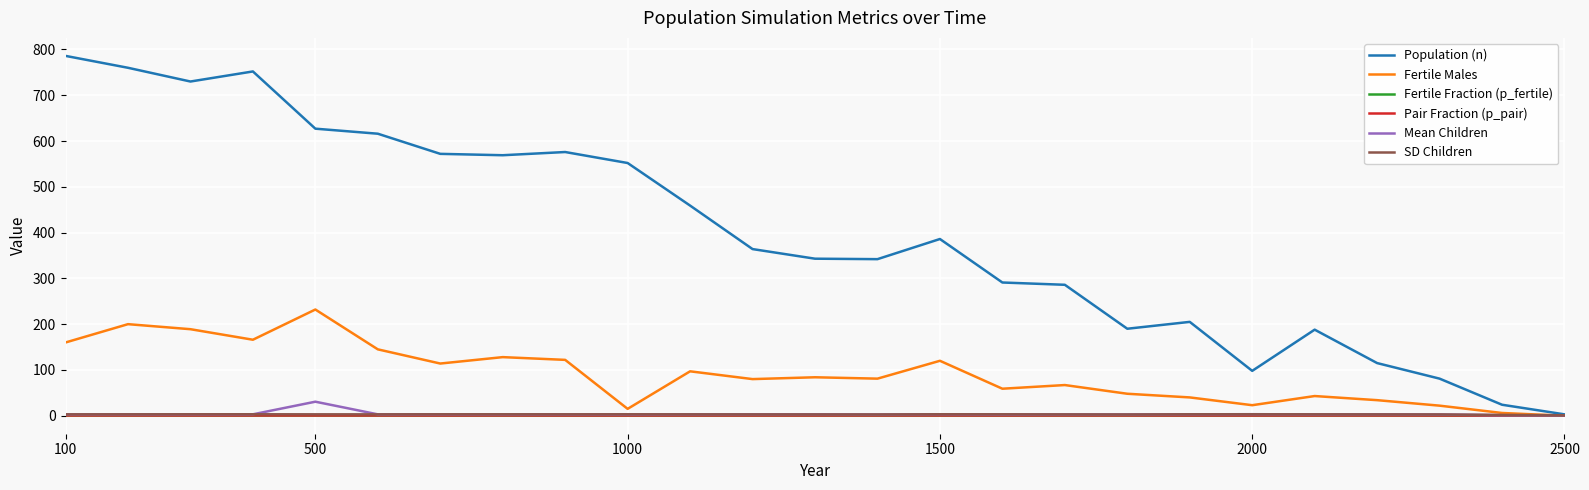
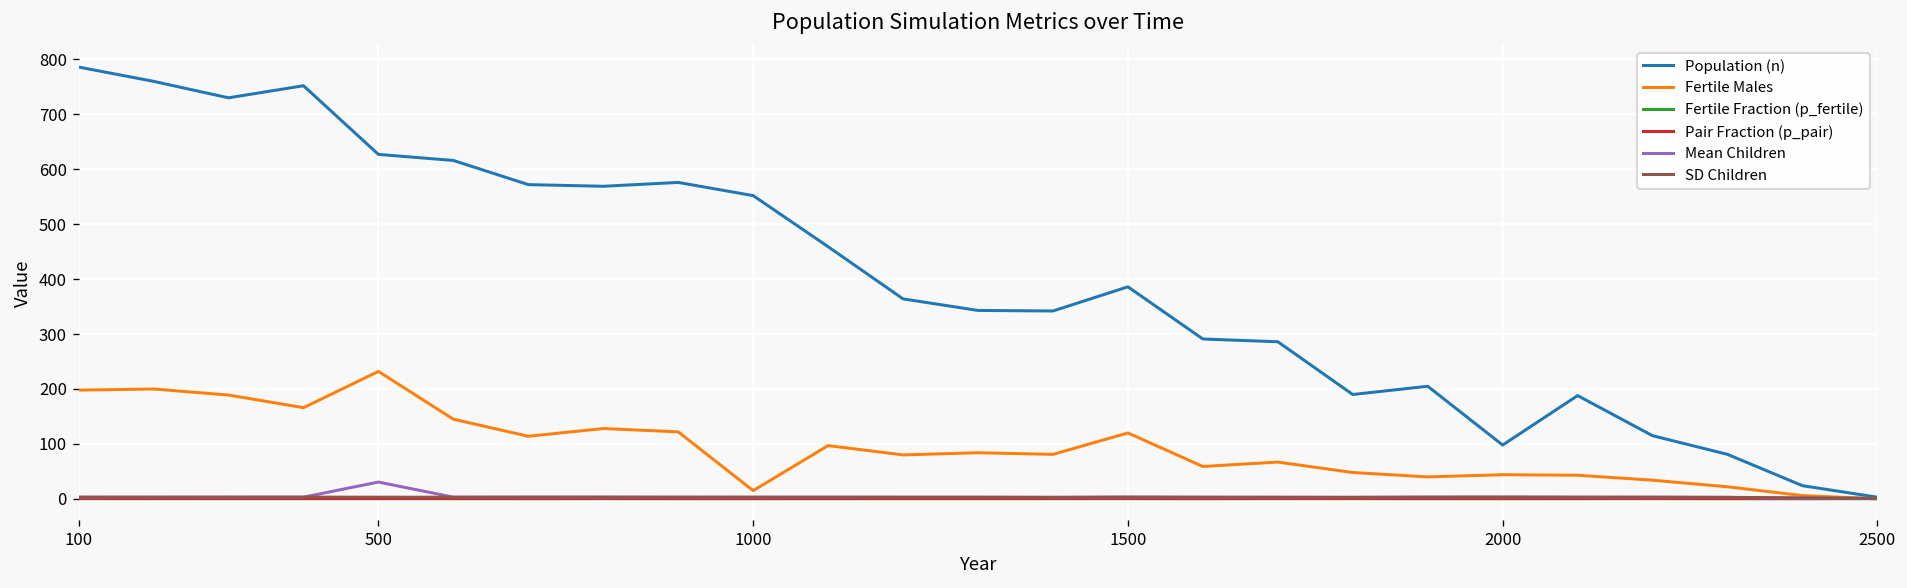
Fertile Males, 100: 160 -> 200
Fertile Males, 2000: 20 -> 40
